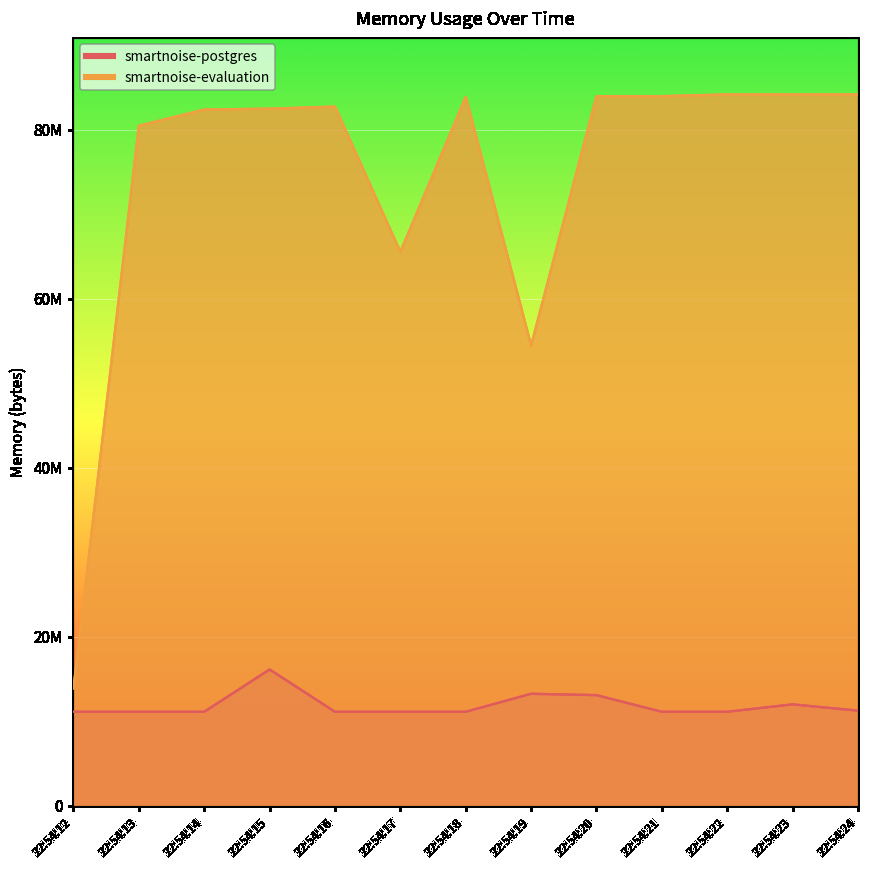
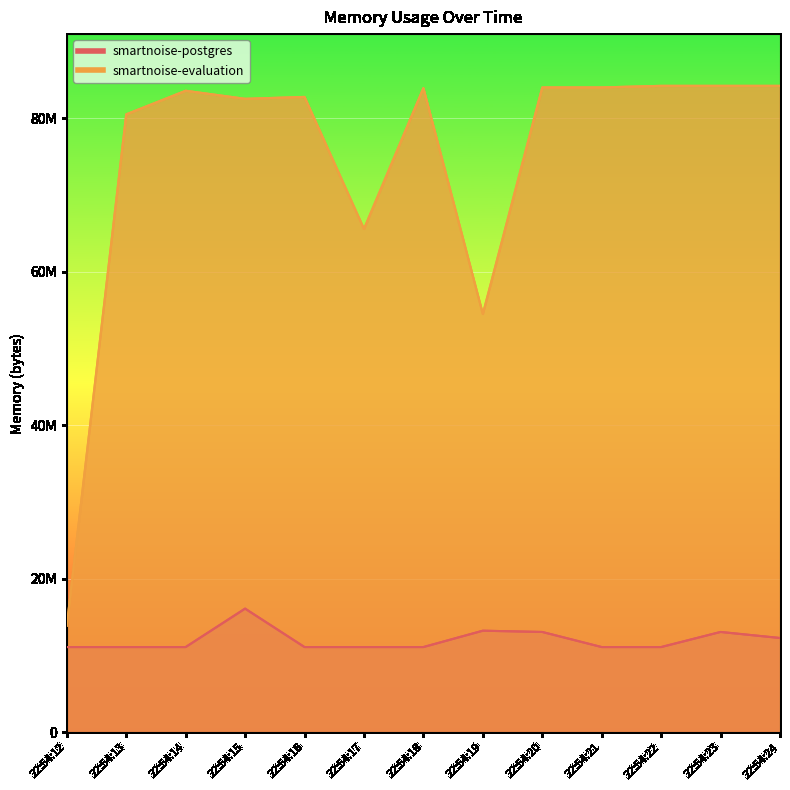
smartnoise-evaluation, 22:54:14: 82000000 -> 84000000
smartnoise-postgres, 22:54:23: 12000000 -> 13000000
smartnoise-postgres, 22:54:24: 11000000 -> 12000000
